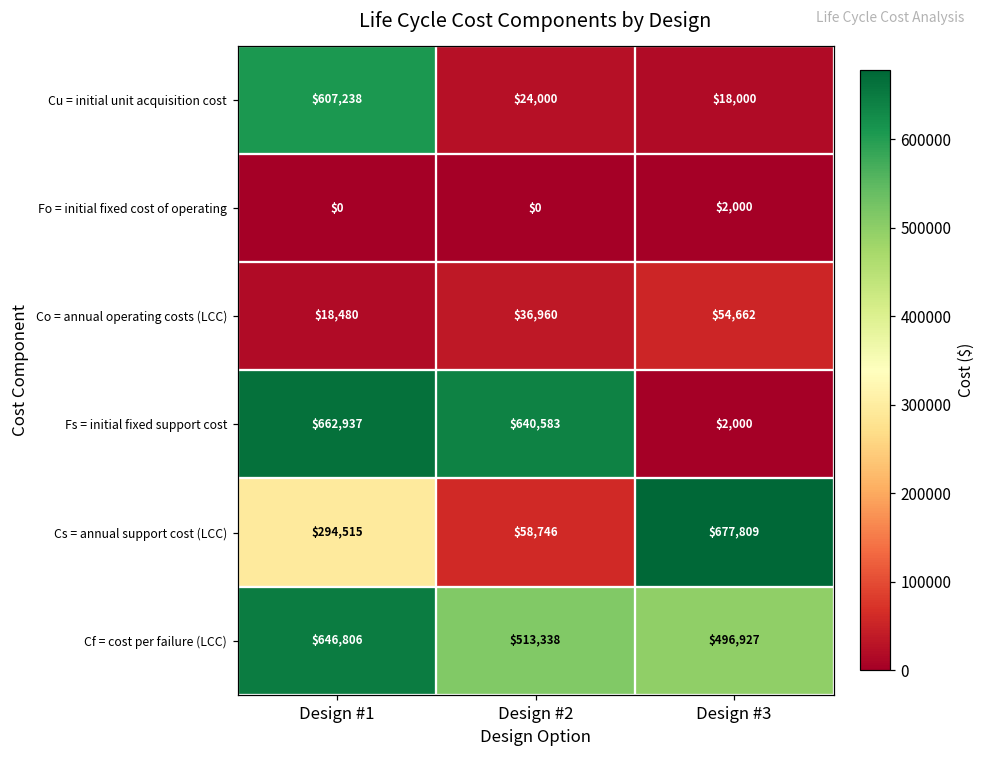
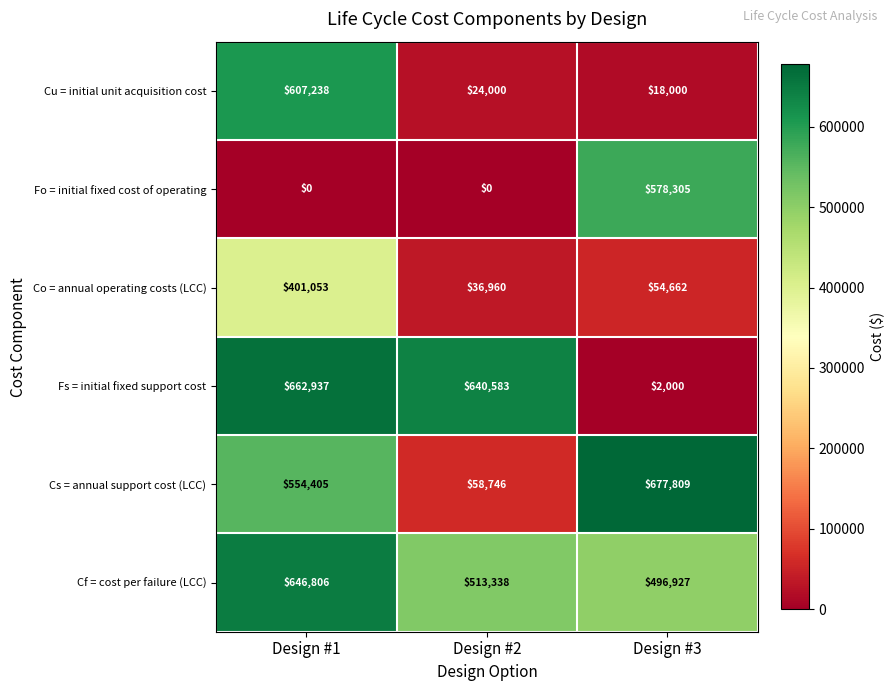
Fo = initial fixed cost of operating, Design #3: $2,000 -> $578,305
Co = annual operating costs (LCC), Design #1: $18,480 -> $401,053
Cs = annual support cost (LCC), Design #1: $294,515 -> $554,405
